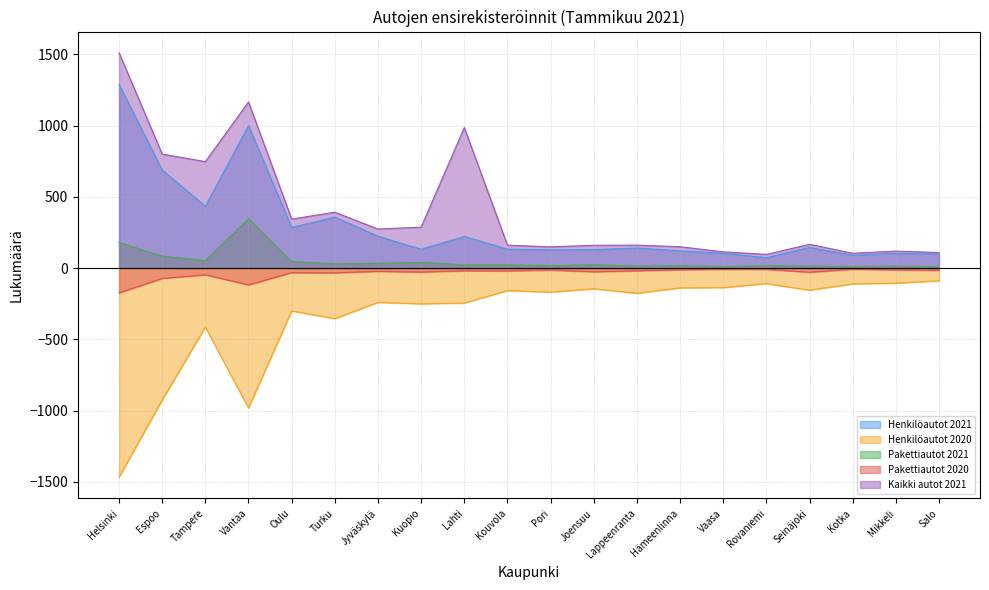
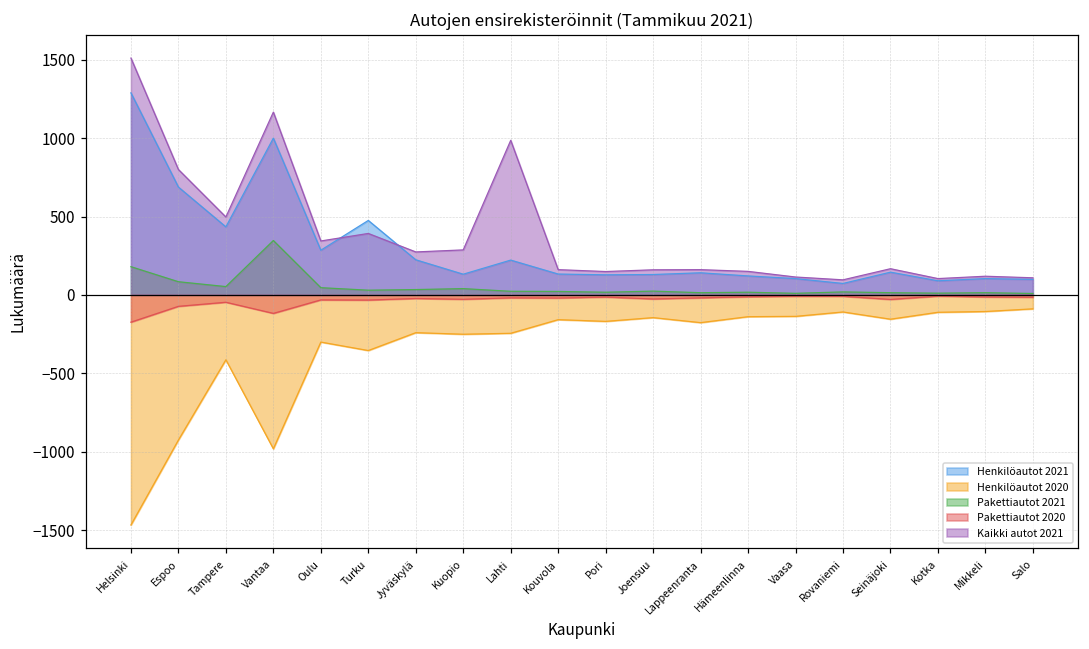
Kaikki autot 2021, Tampere: 750 -> 500
Henkilöautot 2021, Turku: 360 -> 480
